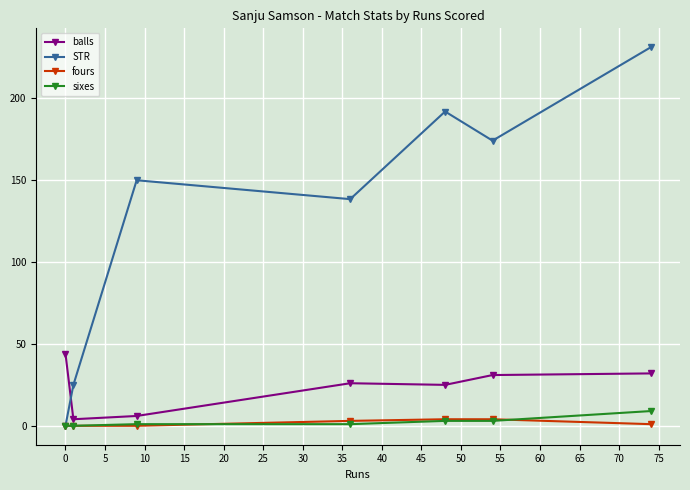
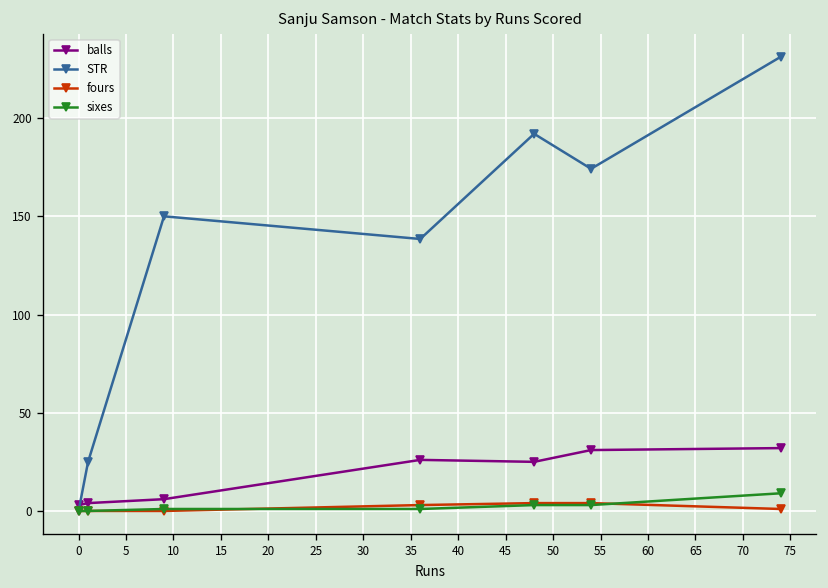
balls, 0: 44 -> 3
